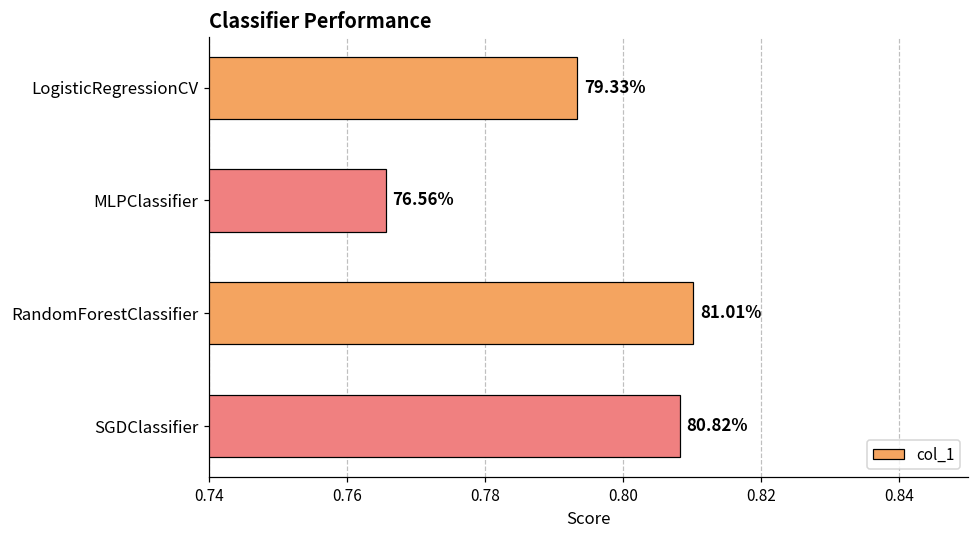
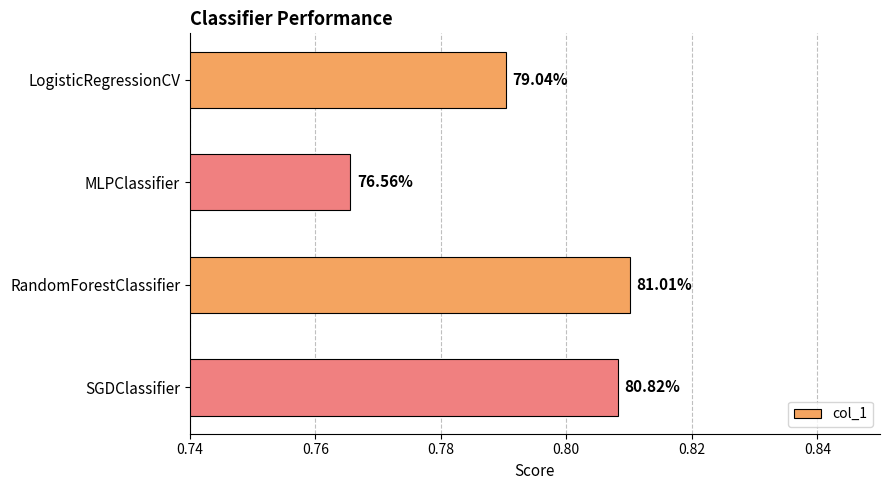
LogisticRegressionCV: 79.33% -> 79.04%
